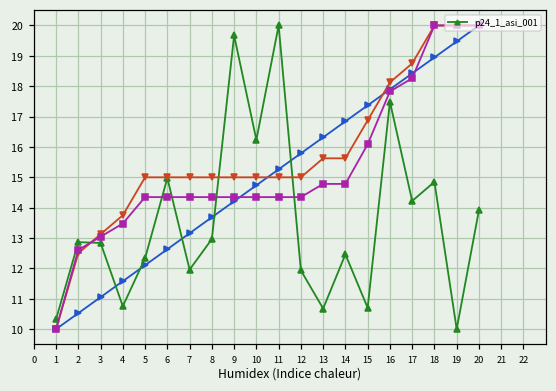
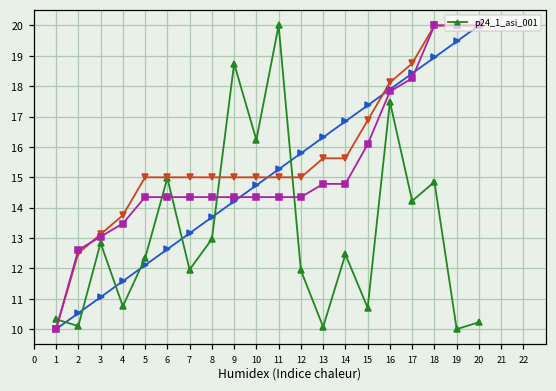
p24_1_asi_001, 2: 12.9 -> 10.1
p24_1_asi_001, 9: 19.7 -> 18.7
p24_1_asi_001, 13: 10.7 -> 10.1
p24_1_asi_001, 20: 13.9 -> 10.2
